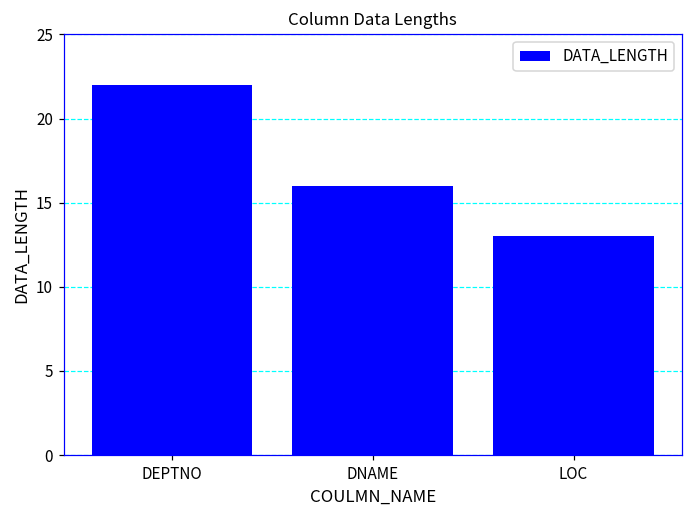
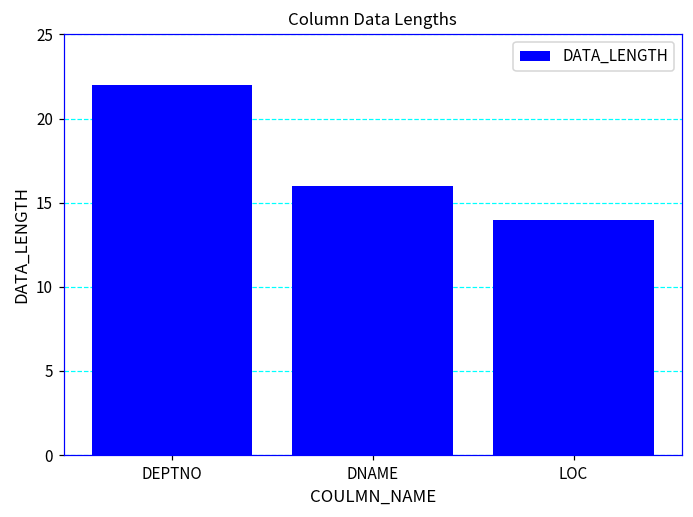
LOC: 13 -> 14
